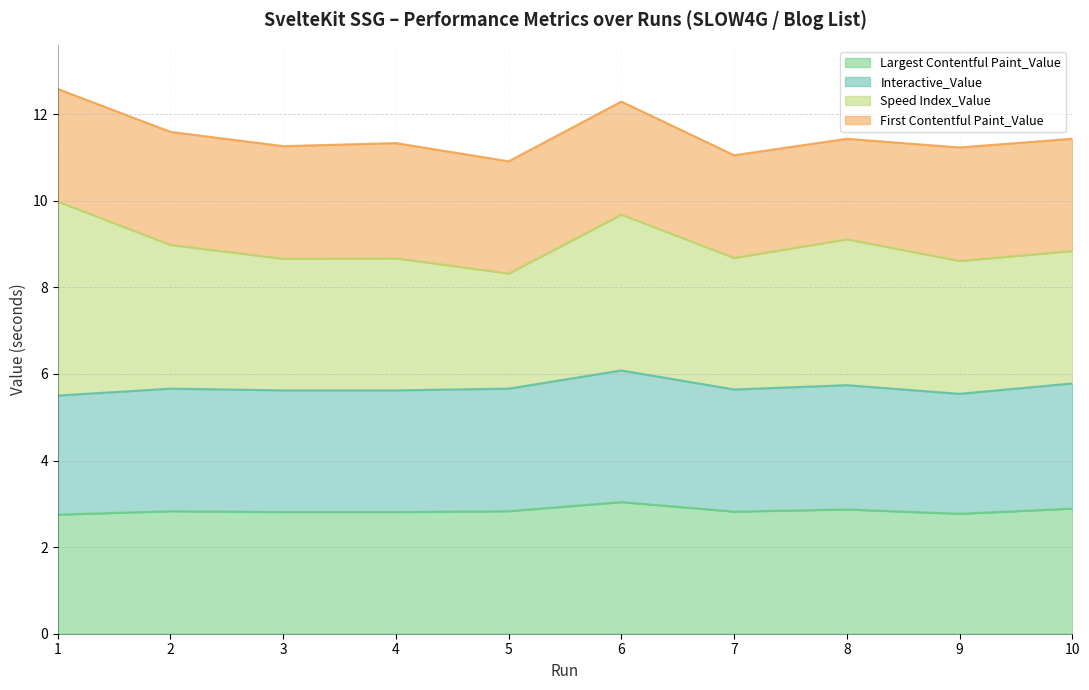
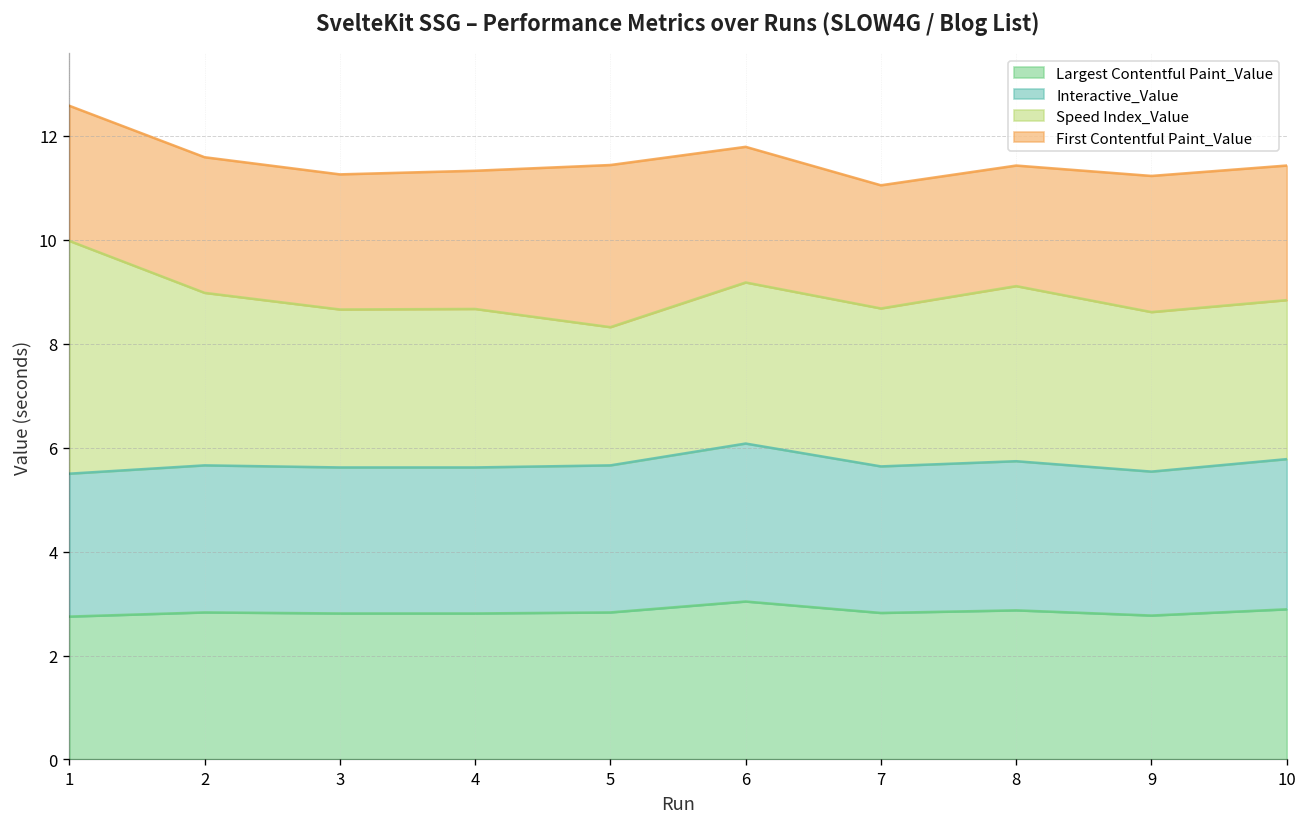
First Contentful Paint_Value, 5: 2.6 -> 3.1
Speed Index_Value, 6: 3.6 -> 3.1
